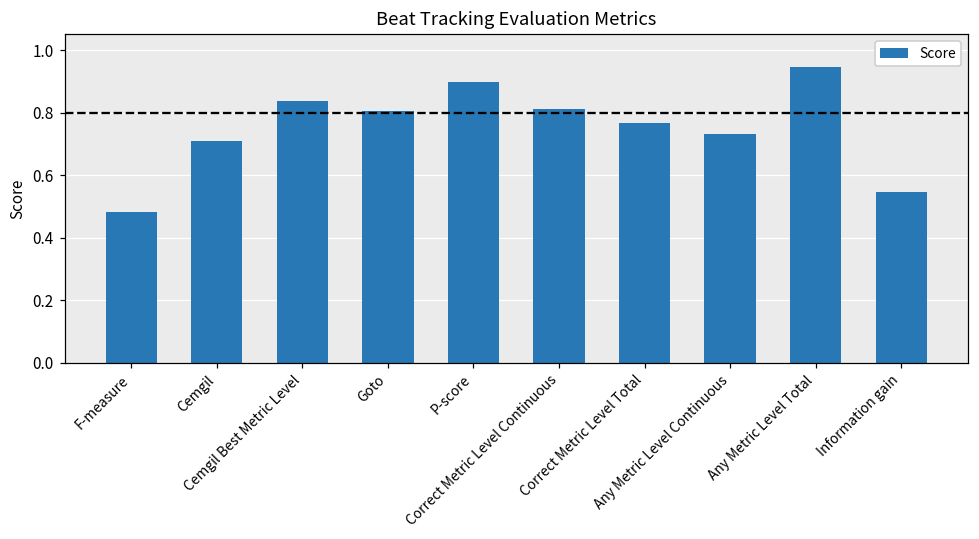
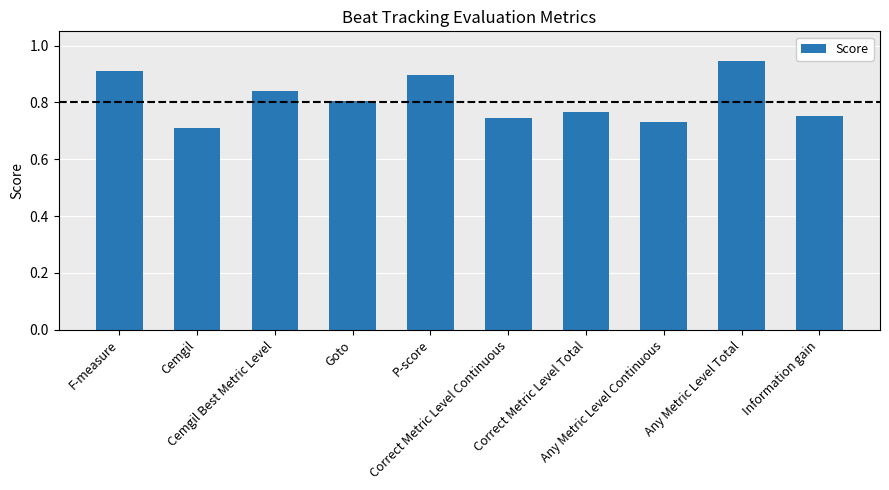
F-measure: 0.48 -> 0.91
Correct Metric Level Continuous: 0.81 -> 0.75
Information gain: 0.55 -> 0.75
